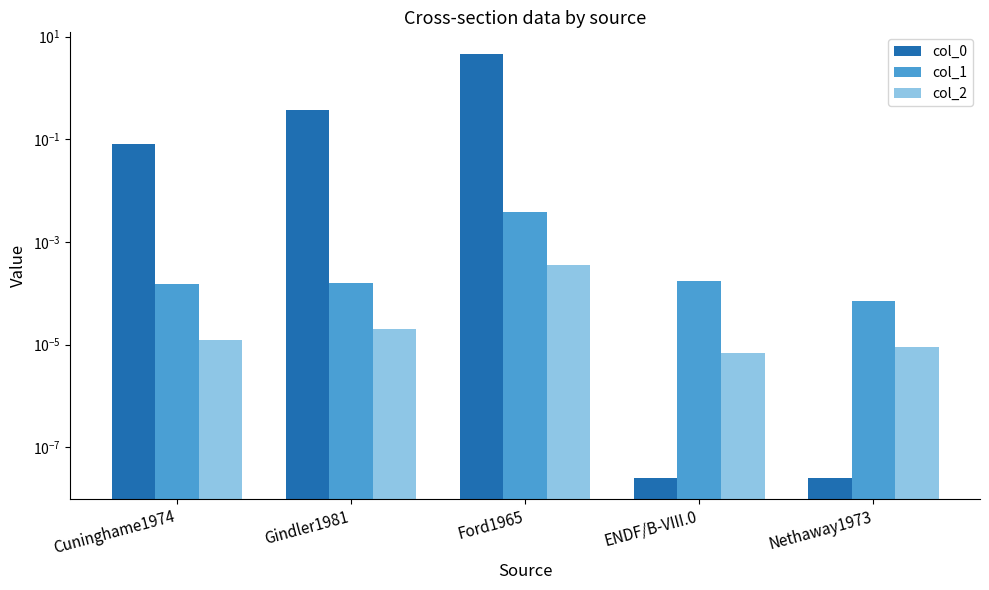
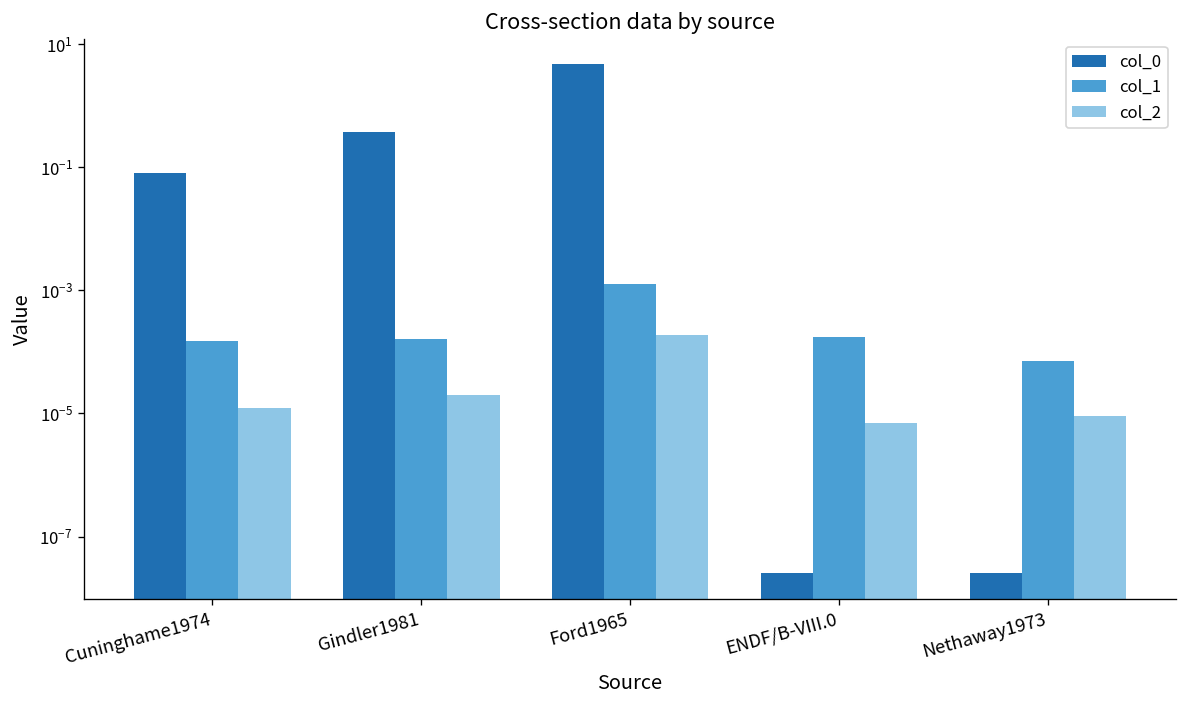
col_1, Ford1965: 0.004 -> 0.0013
col_2, Ford1965: 0.0004 -> 0.00019
